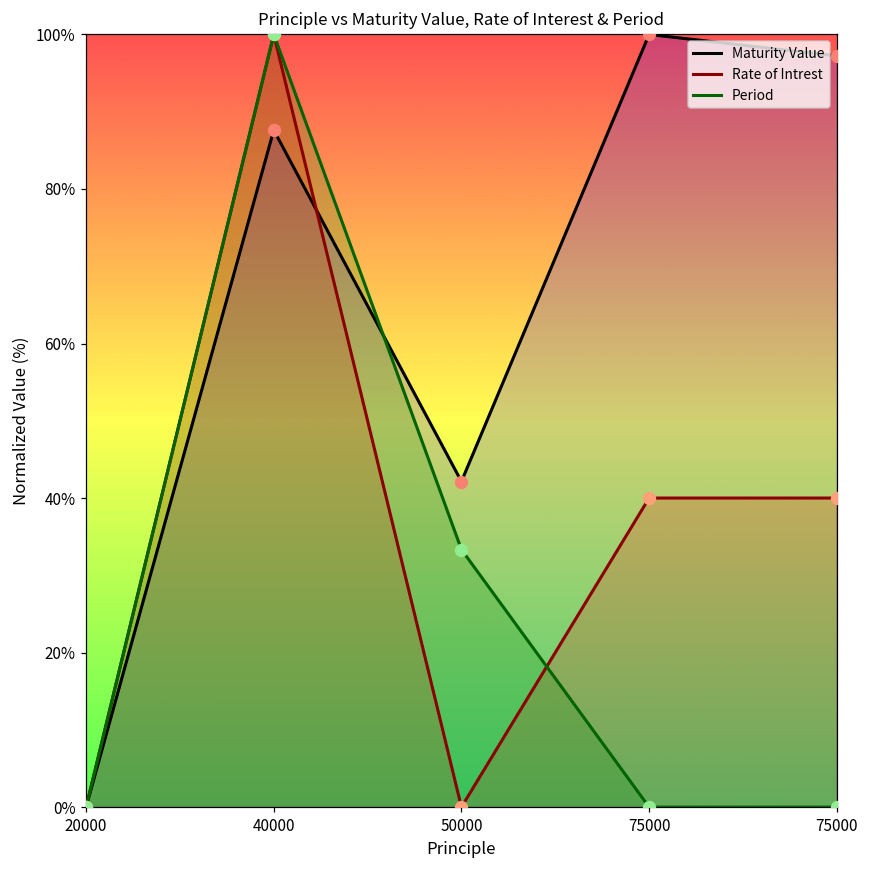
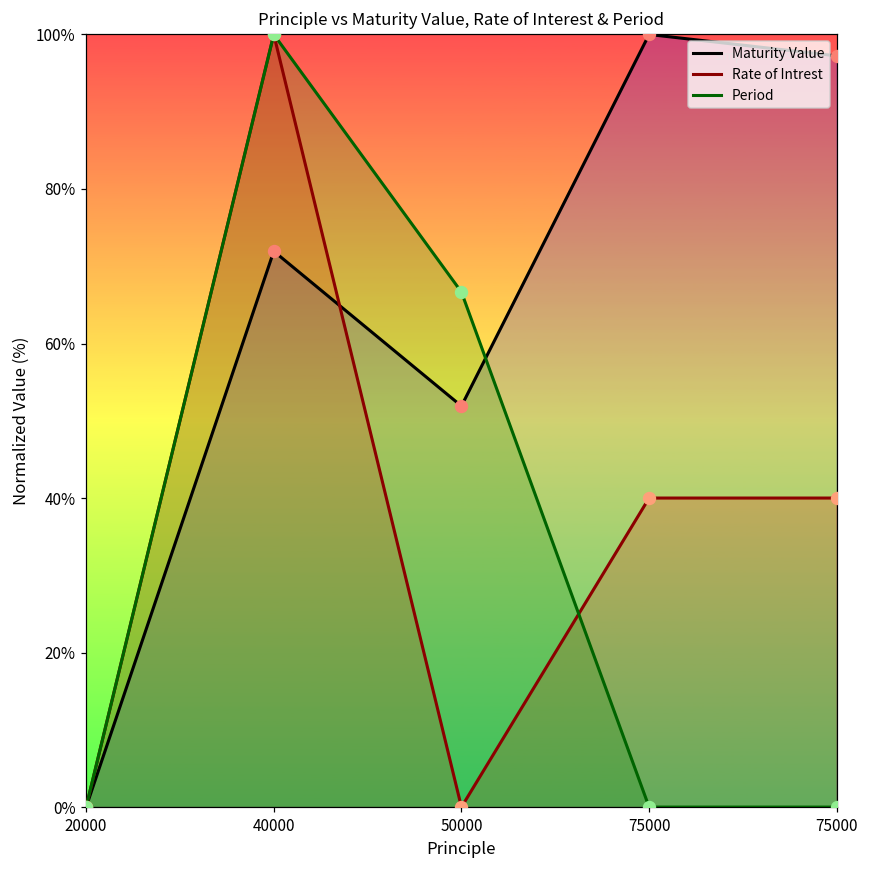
Maturity Value, 40000: 88% -> 72%
Maturity Value, 50000: 42% -> 52%
Period, 50000: 33% -> 67%
